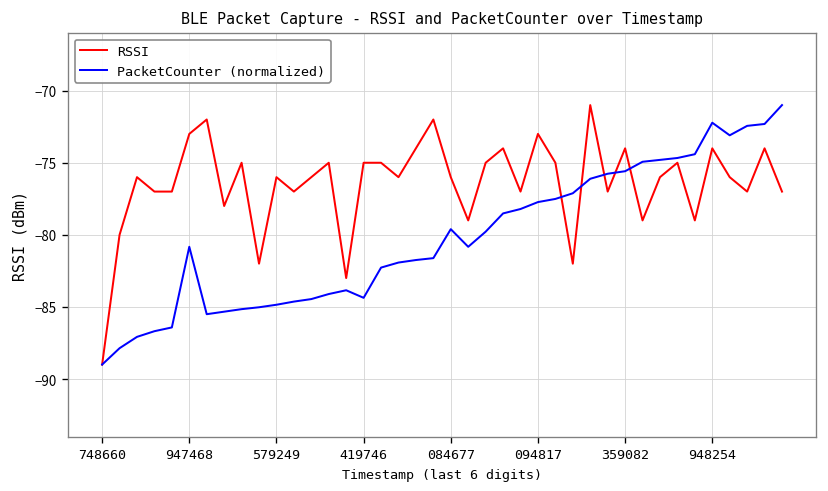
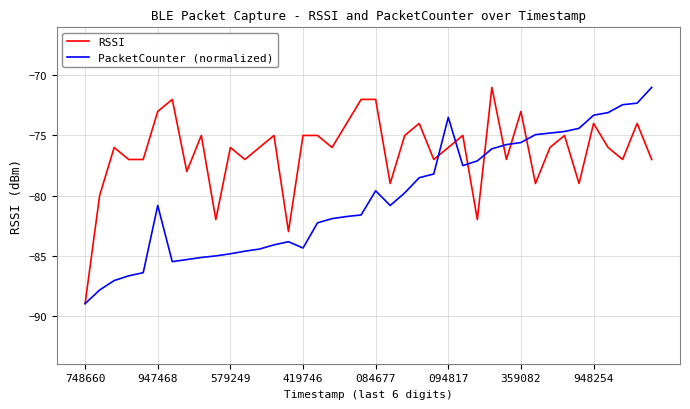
RSSI, 084677: -76 -> -72
RSSI, 094817: -73 -> -76
PacketCounter (normalized), 094817: -77.7 -> -73.5
RSSI, 359082: -74 -> -73
PacketCounter (normalized), 948254: -72.2 -> -73.3
